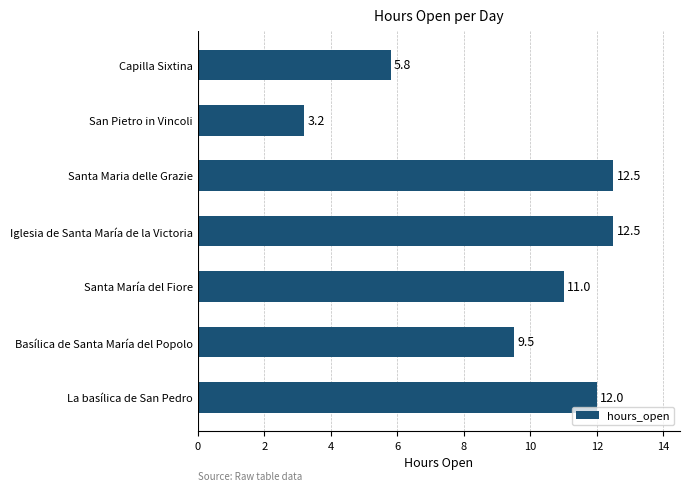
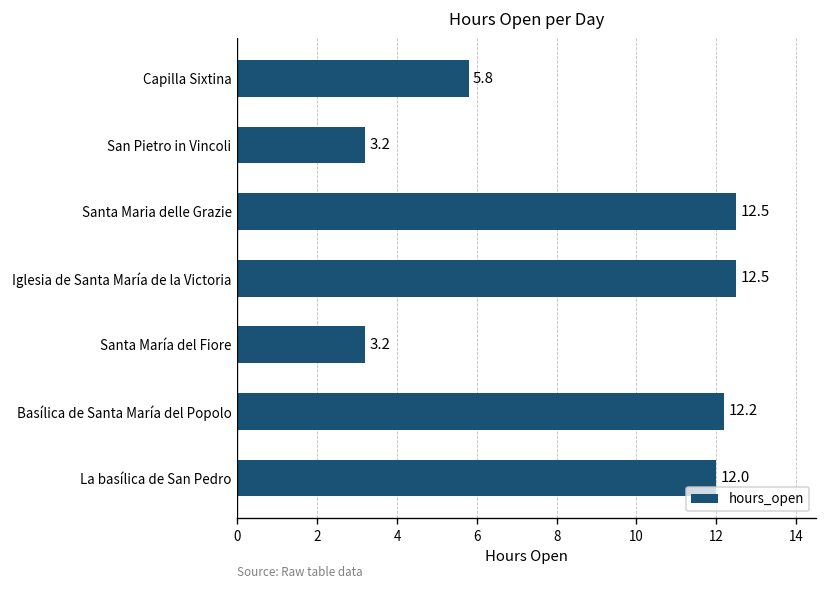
Santa María del Fiore: 11.0 -> 3.2
Basílica de Santa María del Popolo: 9.5 -> 12.2
